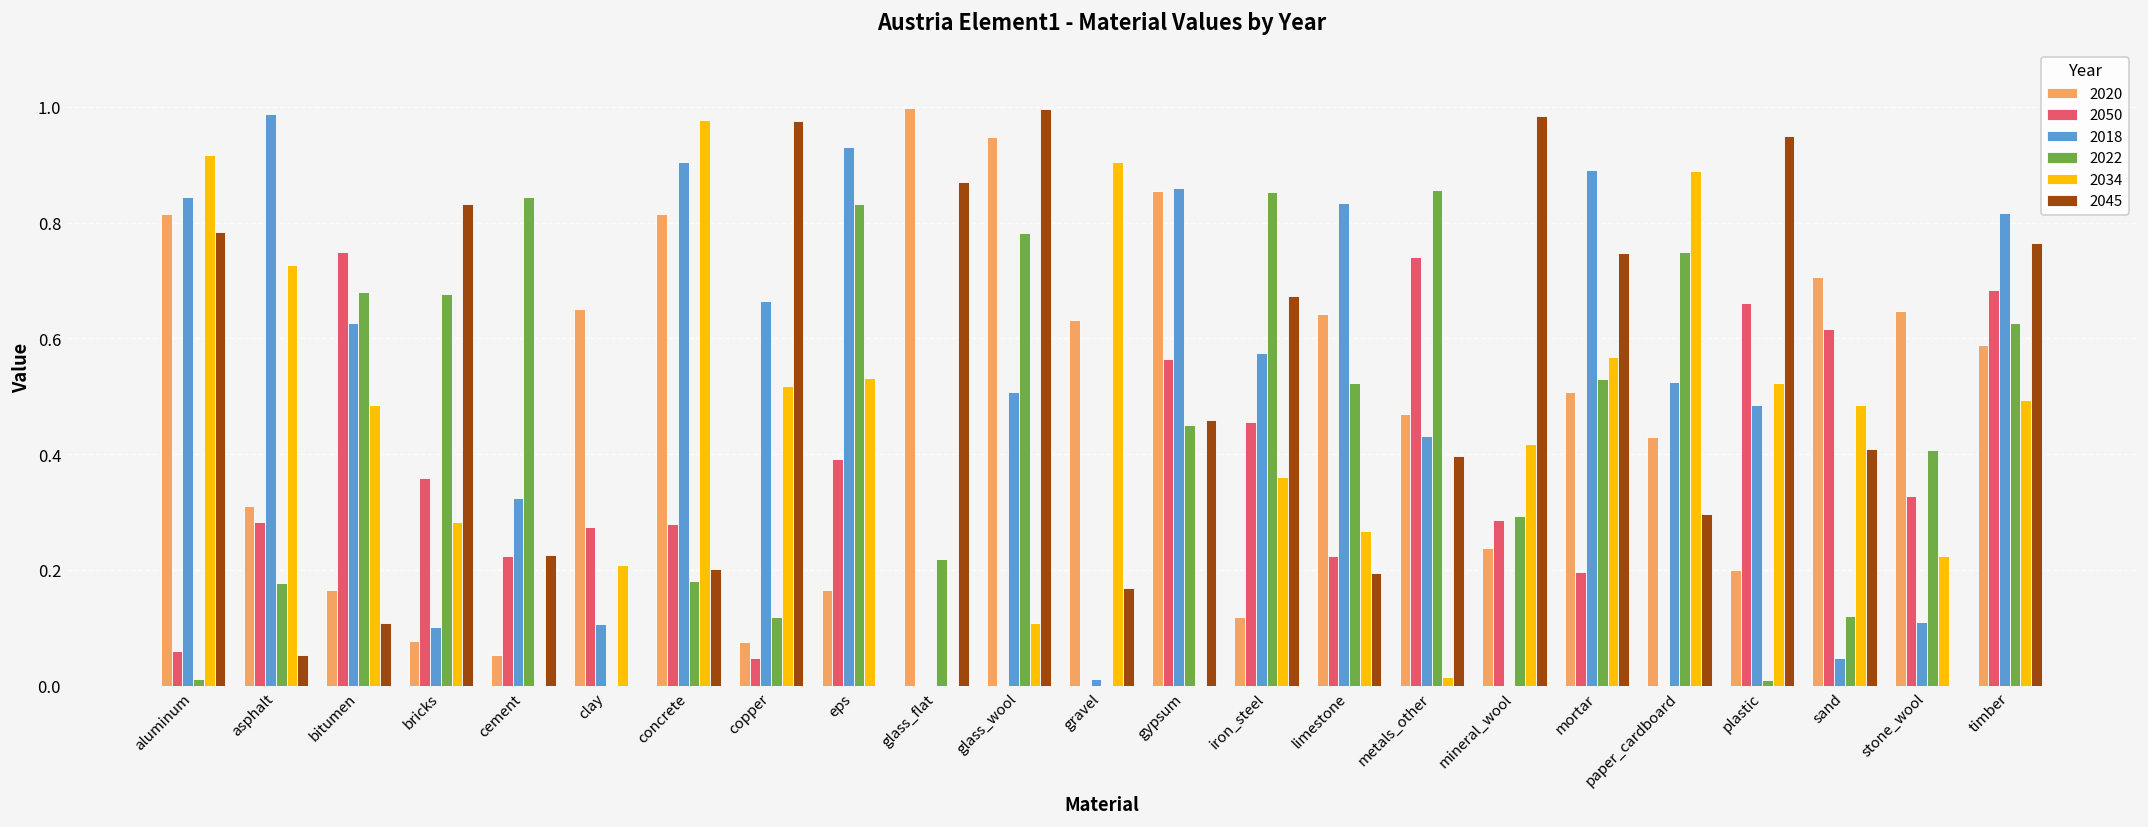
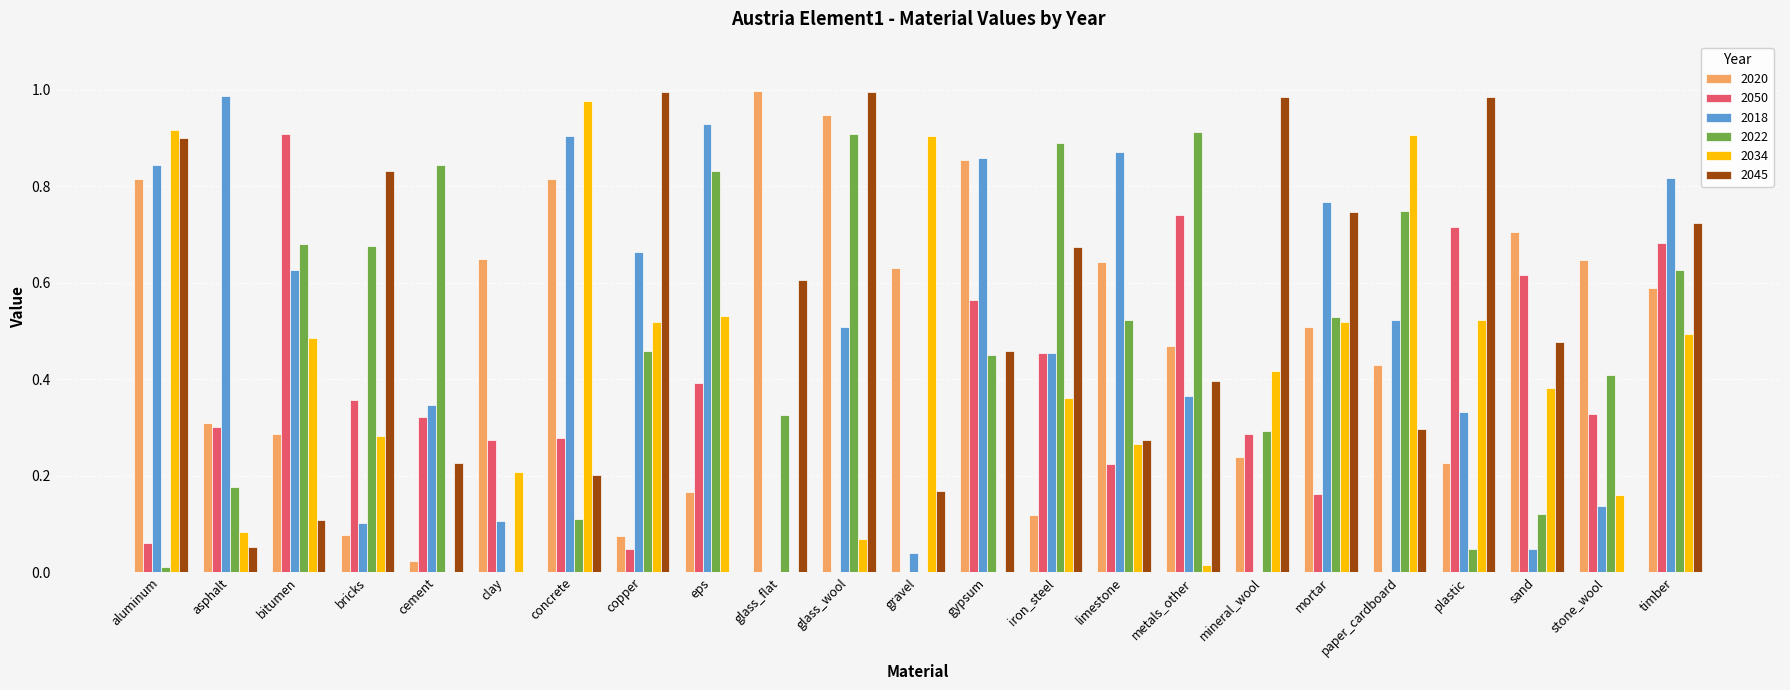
2045, aluminum: 0.78 -> 0.90
2050, asphalt: 0.28 -> 0.30
2034, asphalt: 0.73 -> 0.08
2020, bitumen: 0.17 -> 0.29
2050, bitumen: 0.75 -> 0.91
2020, cement: 0.05 -> 0.02
2050, cement: 0.22 -> 0.32
2018, cement: 0.32 -> 0.35
2022, concrete: 0.18 -> 0.11
2022, copper: 0.12 -> 0.46
2045, copper: 0.98 -> 0.99
2022, glass_flat: 0.22 -> 0.33
2045, glass_flat: 0.87 -> 0.61
2022, glass_wool: 0.78 -> 0.91
2034, glass_wool: 0.11 -> 0.07
2018, gravel: 0.01 -> 0.04
2018, iron_steel: 0.57 -> 0.45
2022, iron_steel: 0.85 -> 0.89
2018, limestone: 0.83 -> 0.87
2045, limestone: 0.19 -> 0.27
2018, metals_other: 0.43 -> 0.36
2022, metals_other: 0.86 -> 0.91
2050, mortar: 0.20 -> 0.16
2018, mortar: 0.89 -> 0.77
2034, mortar: 0.57 -> 0.52
2034, paper_cardboard: 0.89 -> 0.91
2020, plastic: 0.20 -> 0.23
2050, plastic: 0.66 -> 0.72
2018, plastic: 0.49 -> 0.33
2022, plastic: 0.01 -> 0.05
2045, plastic: 0.95 -> 0.98
2034, sand: 0.48 -> 0.38
2045, sand: 0.41 -> 0.48
2018, stone_wool: 0.11 -> 0.14
2034, stone_wool: 0.22 -> 0.16
2045, timber: 0.76 -> 0.72
